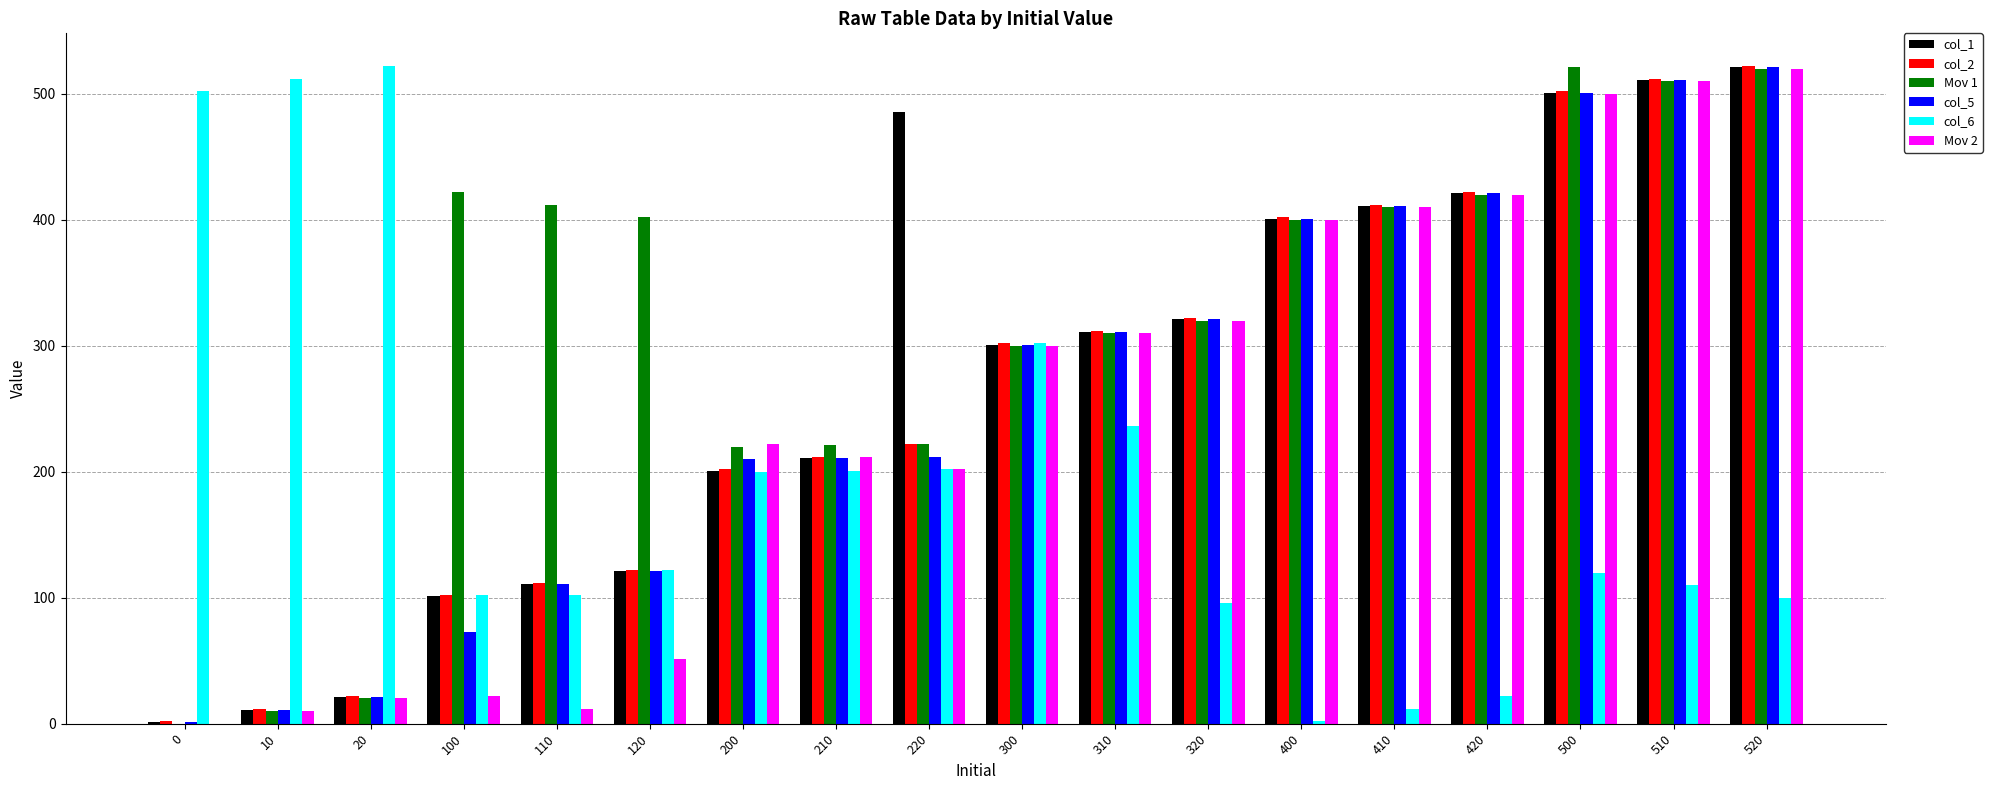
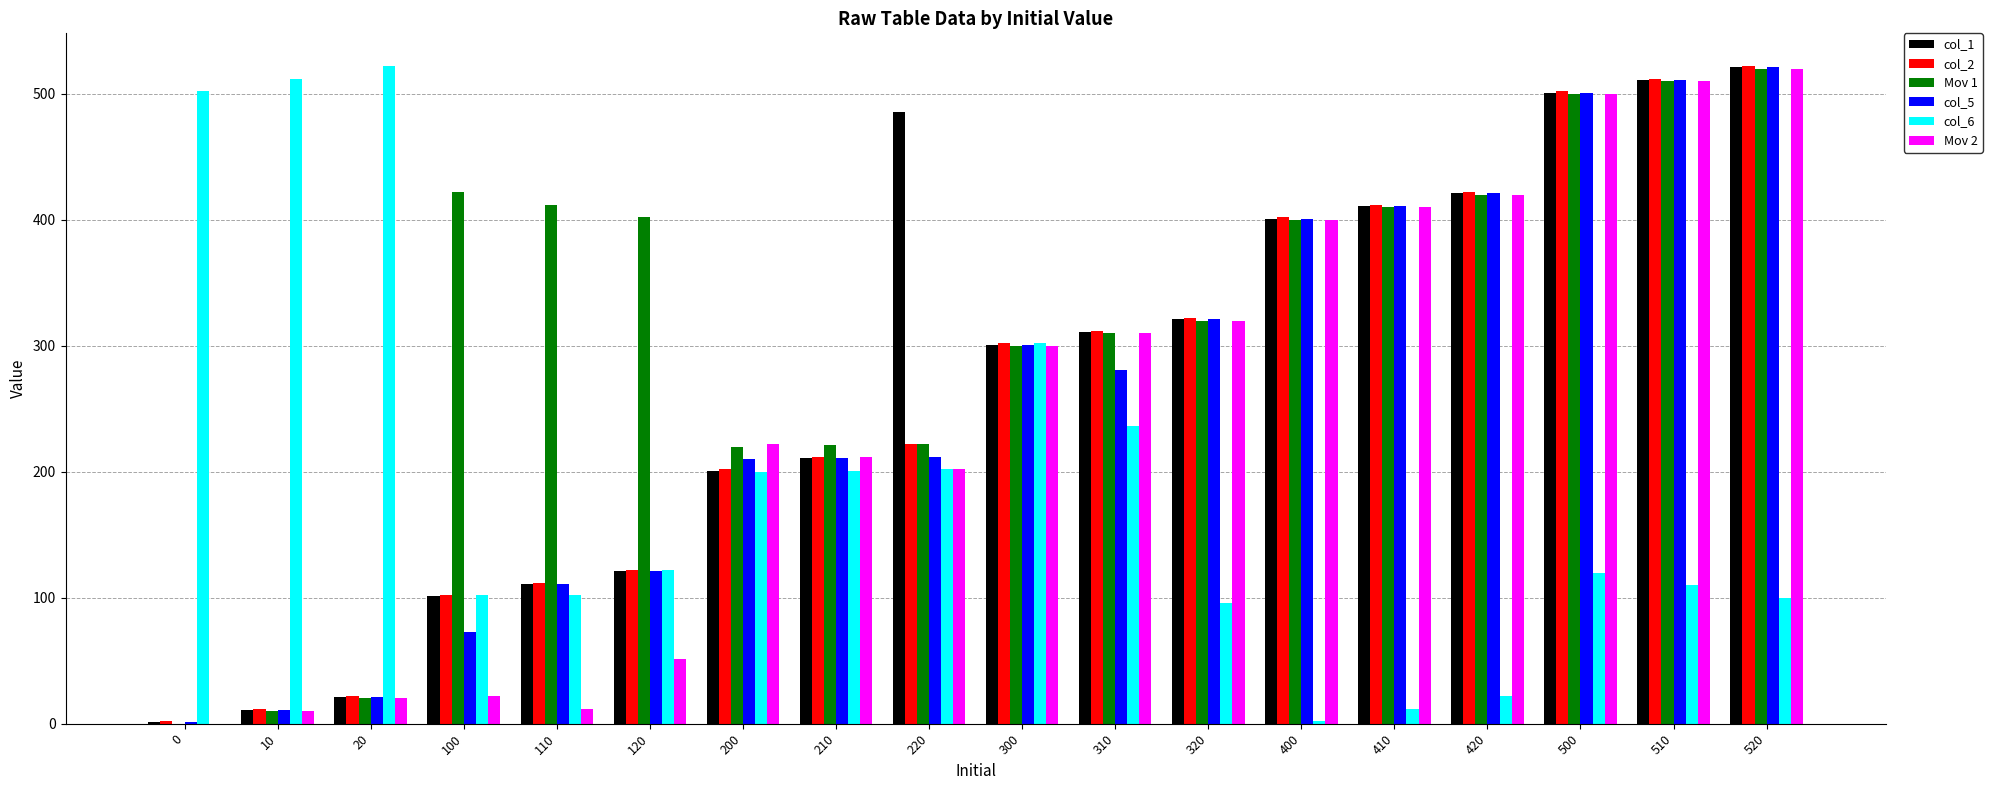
col_5, 310: 311 -> 281
Mov 1, 500: 521 -> 500
